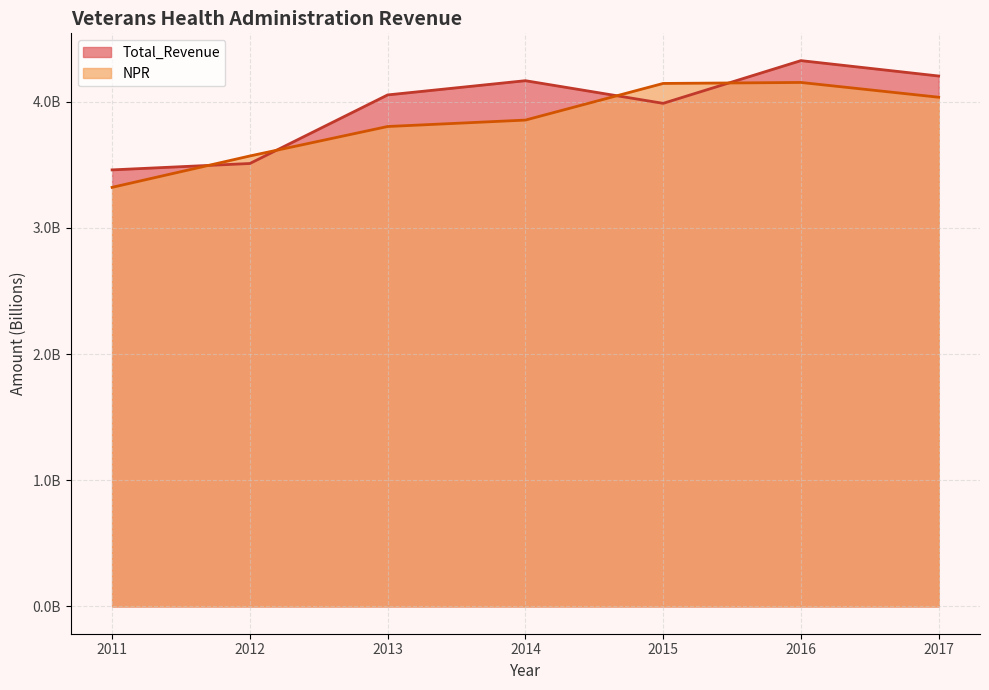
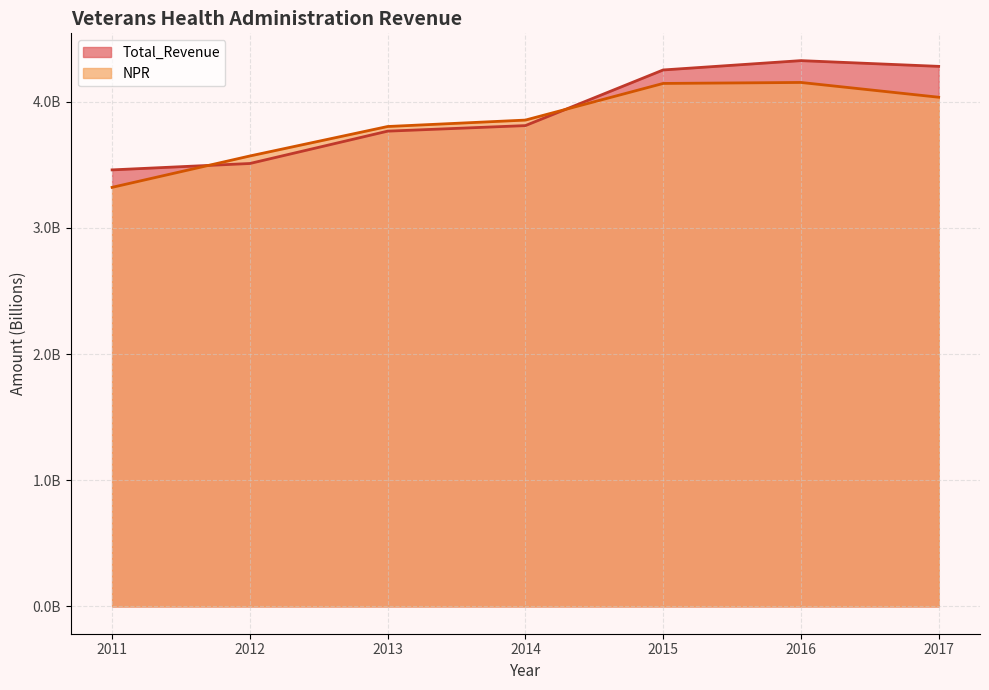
Total_Revenue, 2013: 4050000000 -> 3770000000
Total_Revenue, 2014: 4170000000 -> 3810000000
Total_Revenue, 2015: 3990000000 -> 4250000000
Total_Revenue, 2017: 4200000000 -> 4280000000
